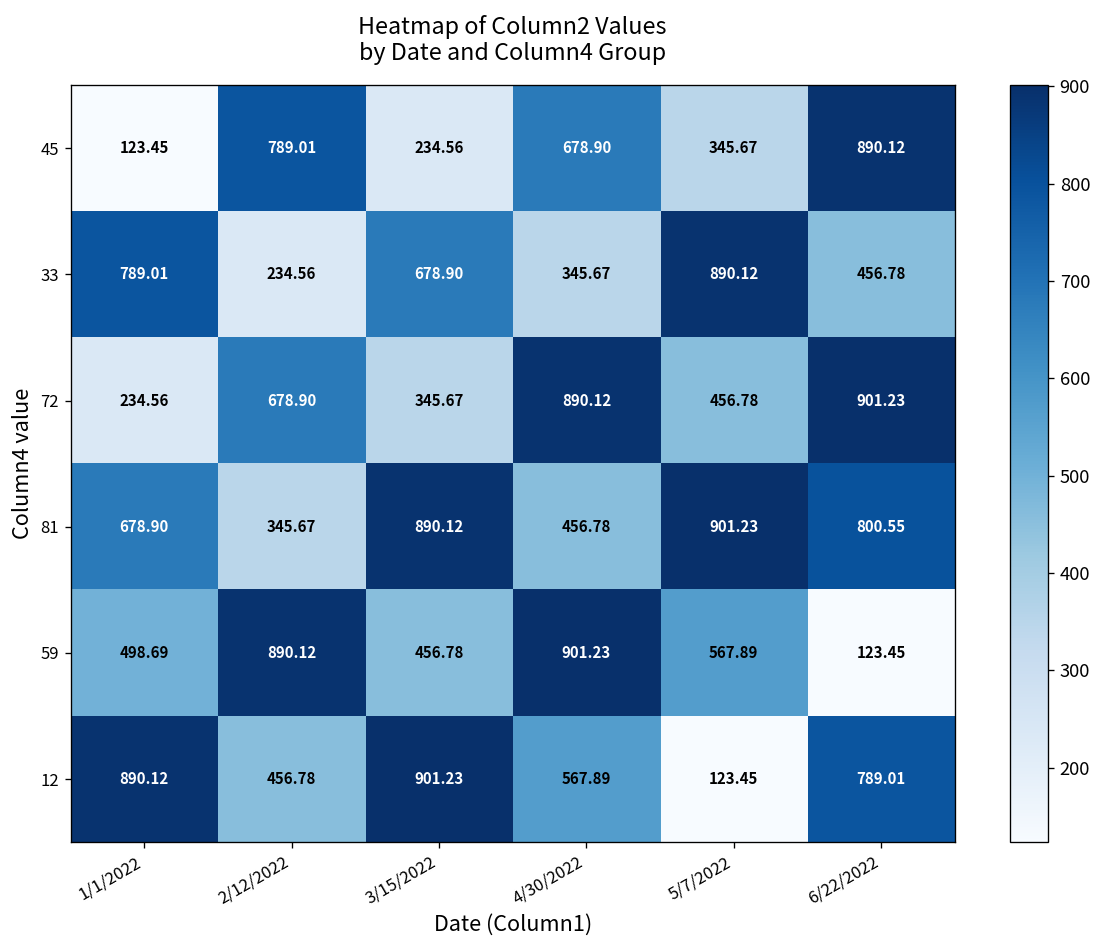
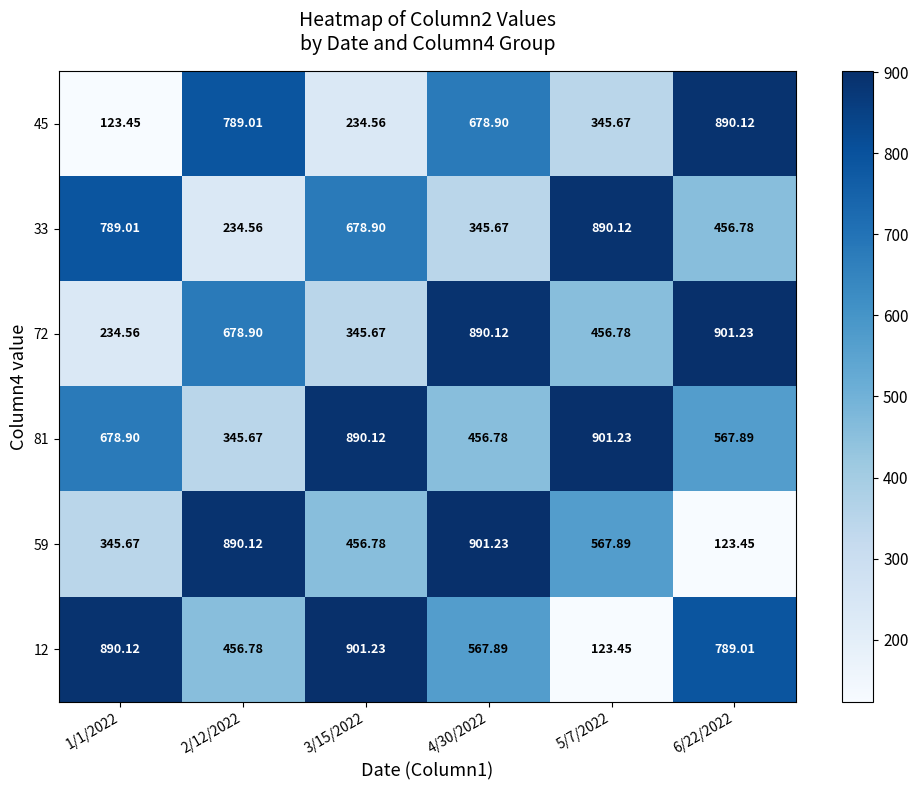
81, 6/22/2022: 800.55 -> 567.89
59, 1/1/2022: 498.69 -> 345.67
